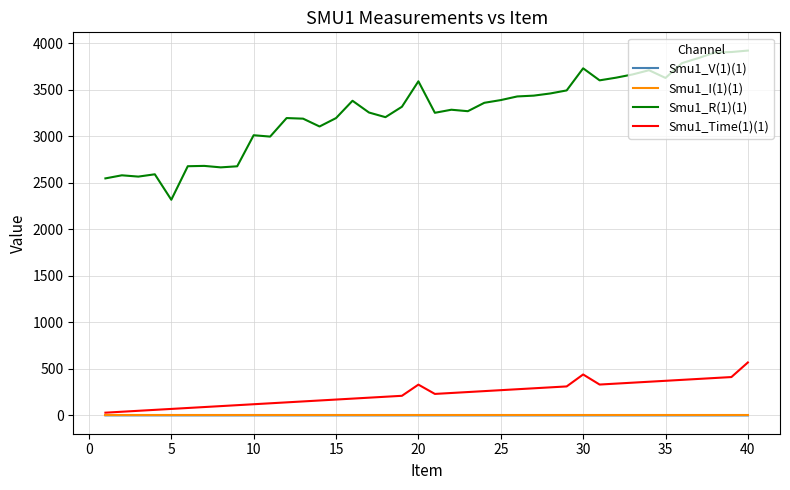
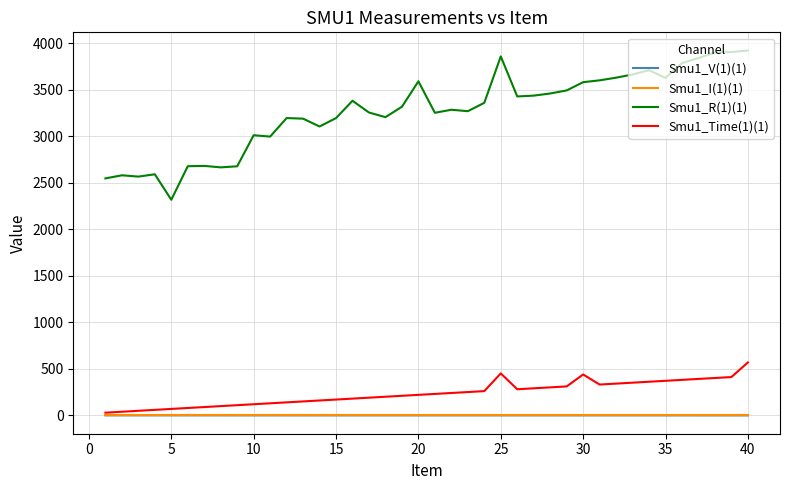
Smu1_Time(1)(1), 20: 300 -> 200
Smu1_R(1)(1), 25: 3400 -> 3900
Smu1_Time(1)(1), 25: 300 -> 500
Smu1_R(1)(1), 30: 3700 -> 3600
